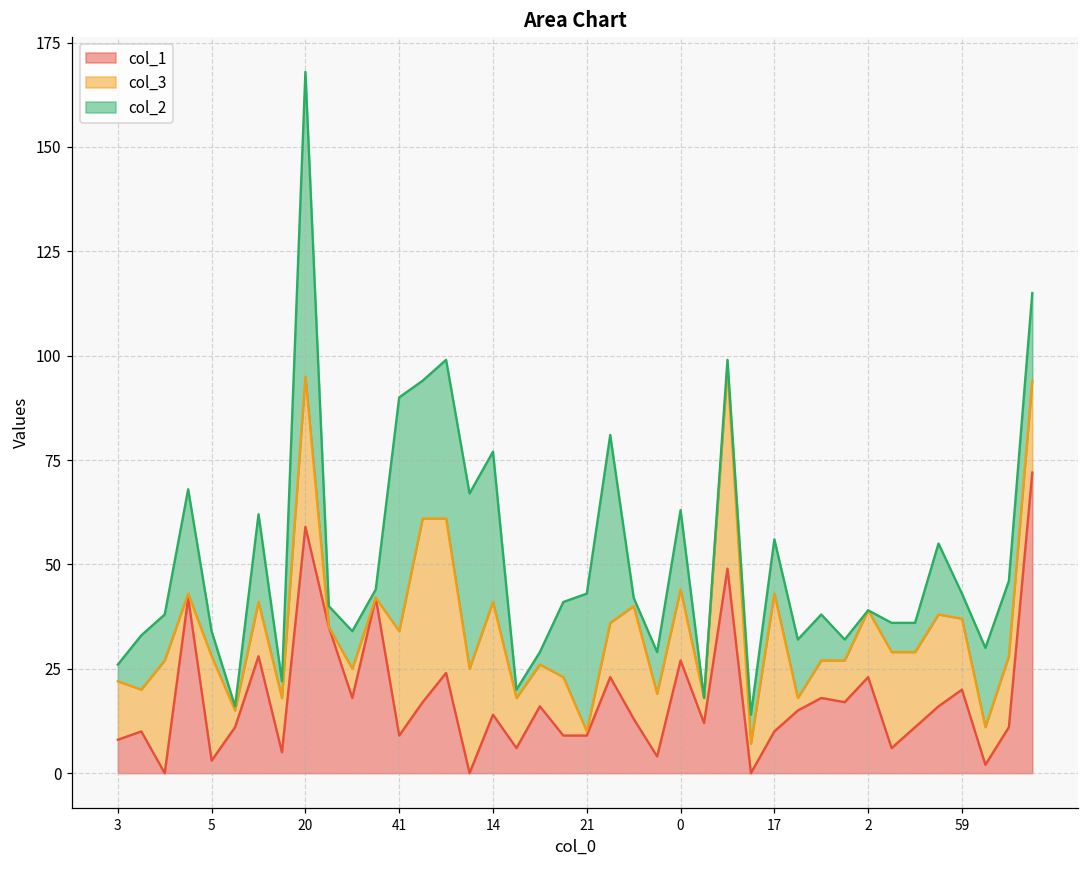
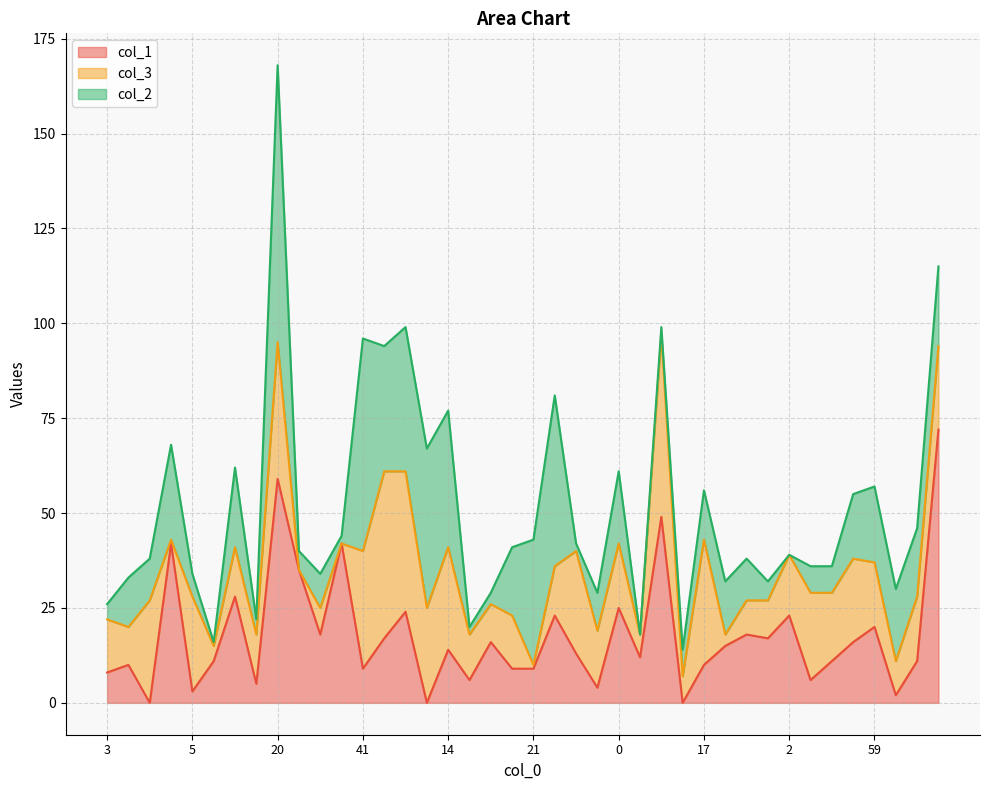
col_3, 41: 25 -> 31
col_1, 0: 27 -> 25
col_2, 59: 6 -> 20
